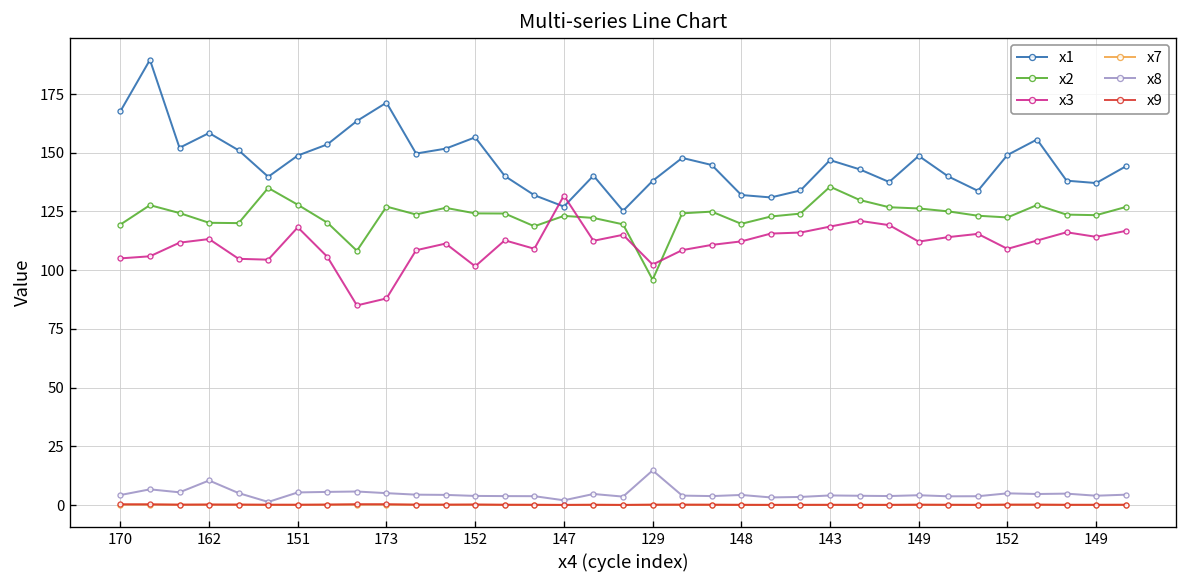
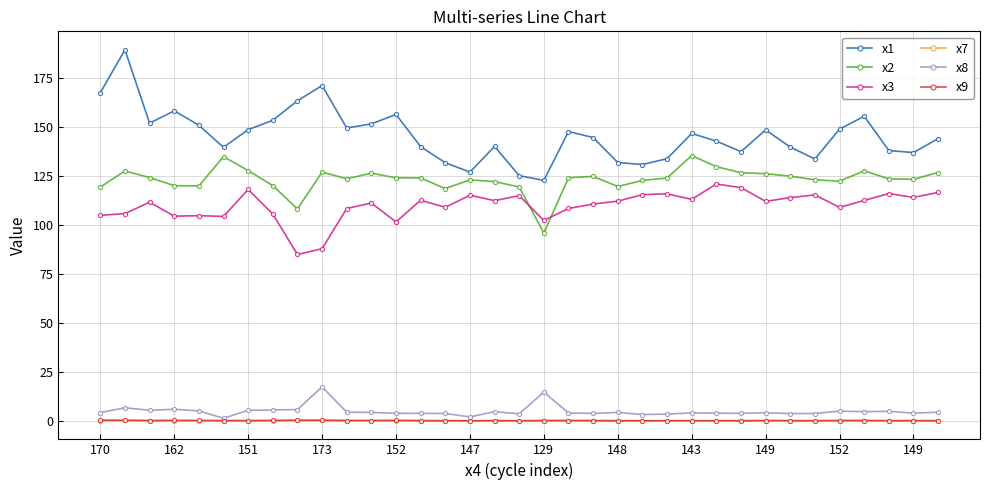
x3, 162: 113 -> 105
x8, 162: 10 -> 6
x8, 173: 5 -> 17
x3, 147: 132 -> 115
x1, 129: 138 -> 123
x3, 143: 119 -> 113
